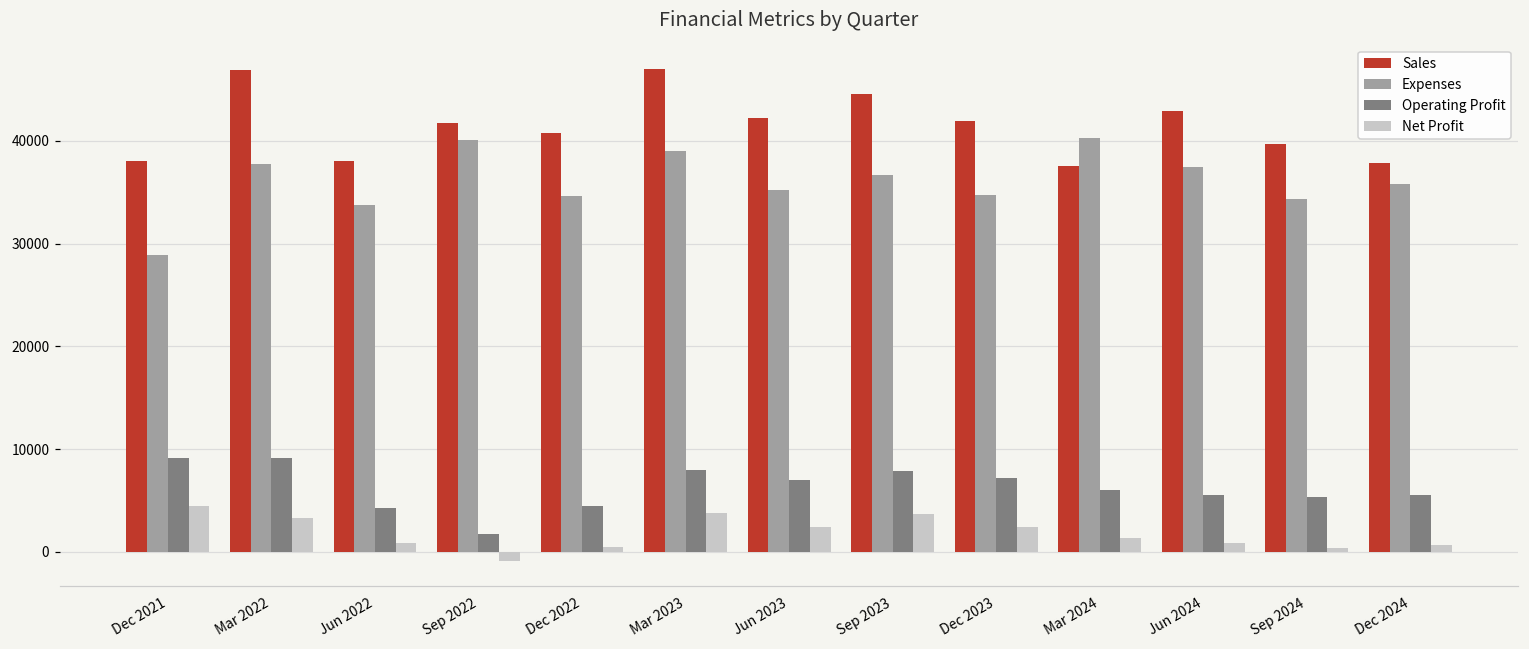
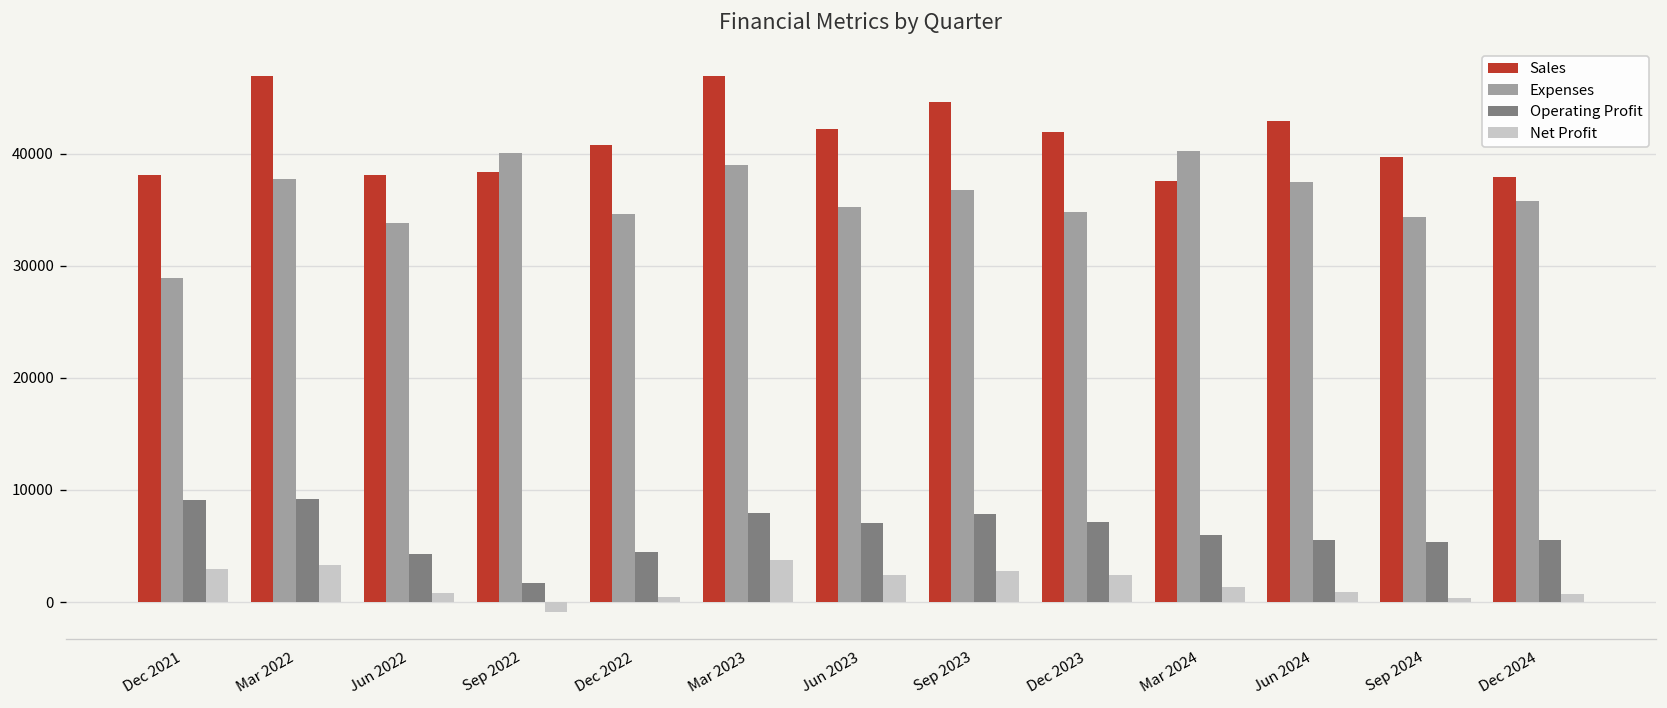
Net Profit, Dec 2021: 5000 -> 3000
Sales, Sep 2022: 42000 -> 38000
Net Profit, Sep 2023: 4000 -> 3000
